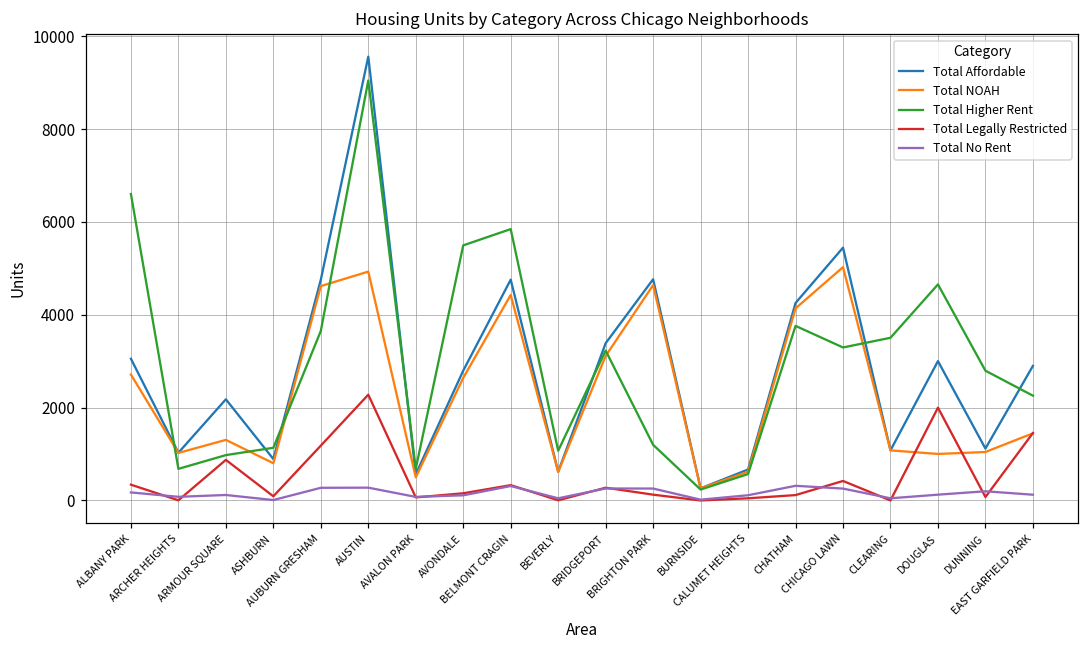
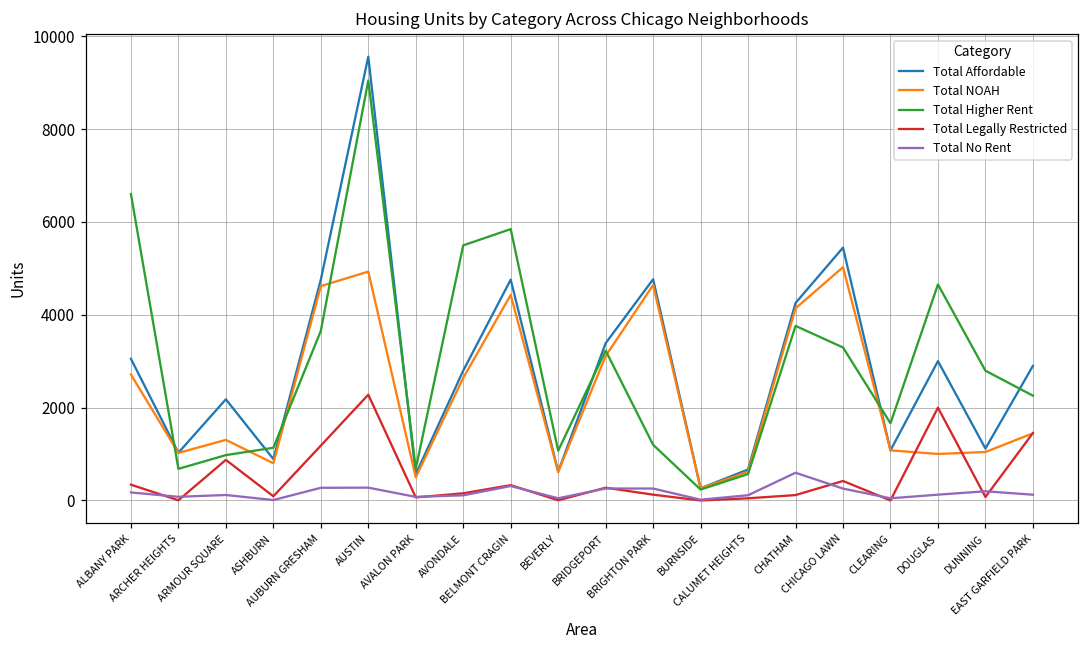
Total No Rent, CHATHAM: 300 -> 600
Total Higher Rent, CLEARING: 3500 -> 1700
